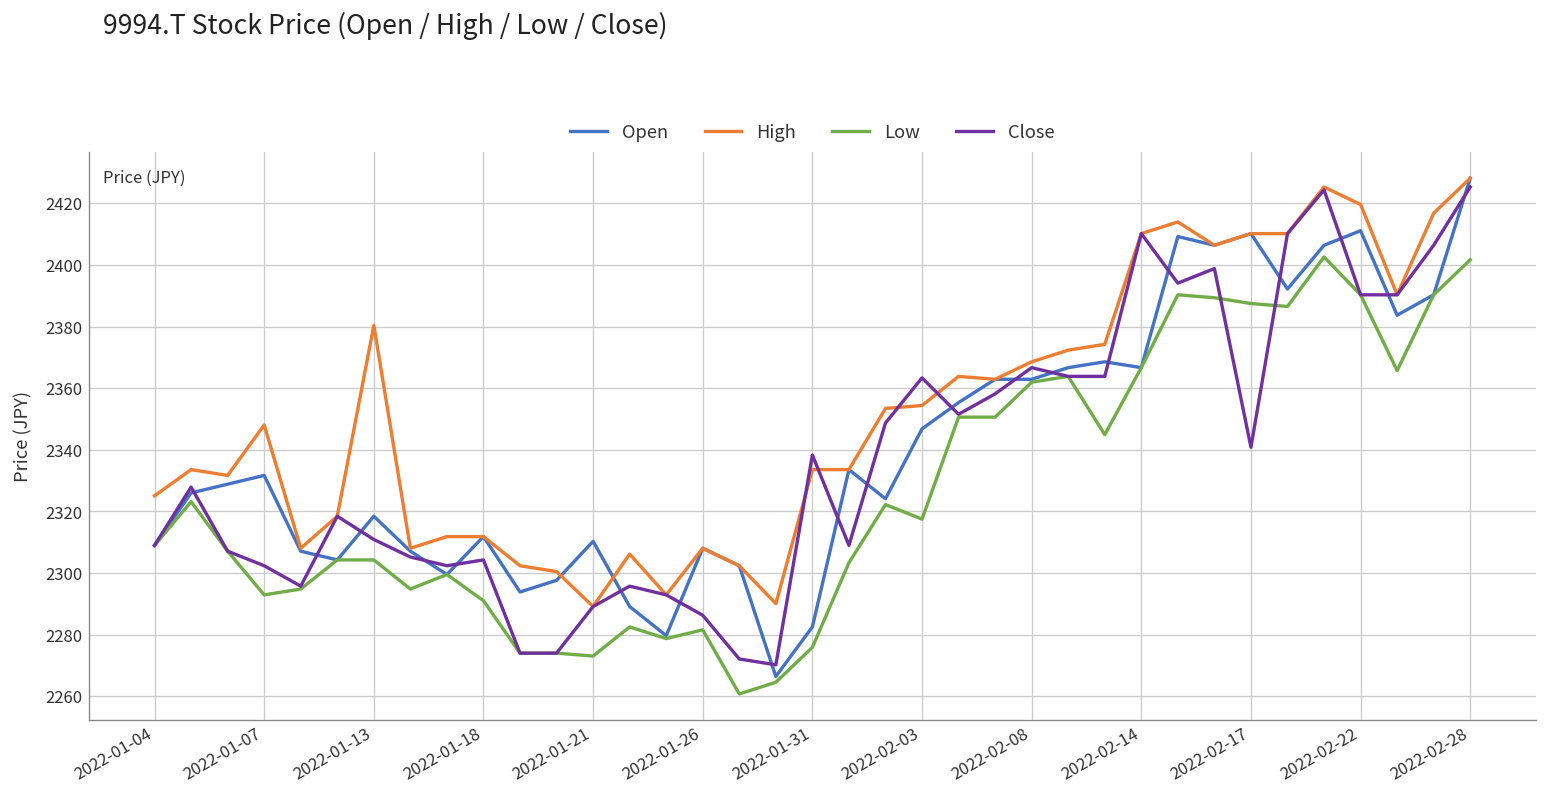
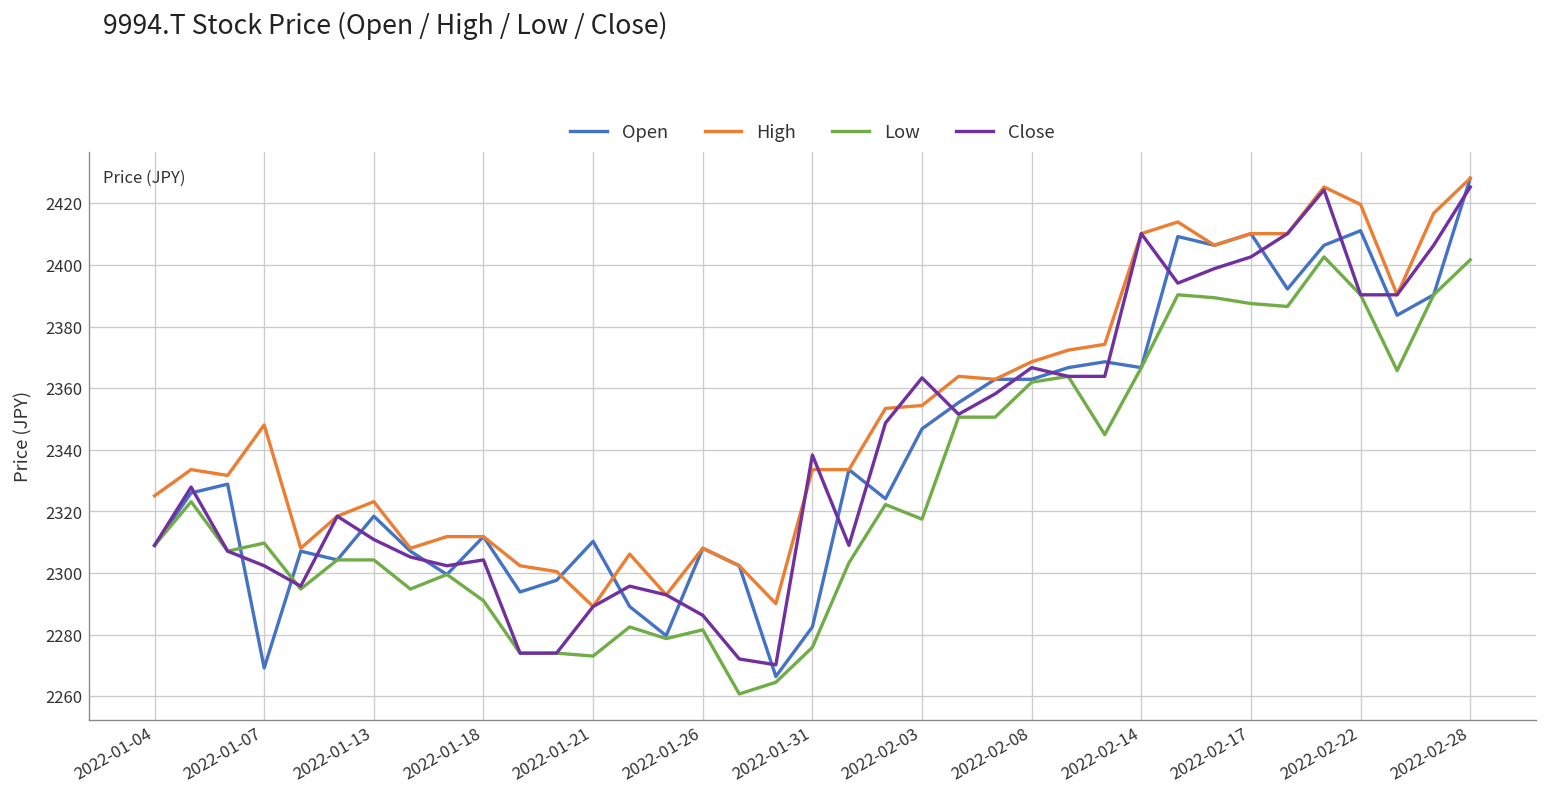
Open, 2022-01-07: 2332 -> 2269
Low, 2022-01-07: 2293 -> 2310
High, 2022-01-13: 2380 -> 2323
Close, 2022-02-17: 2341 -> 2403
